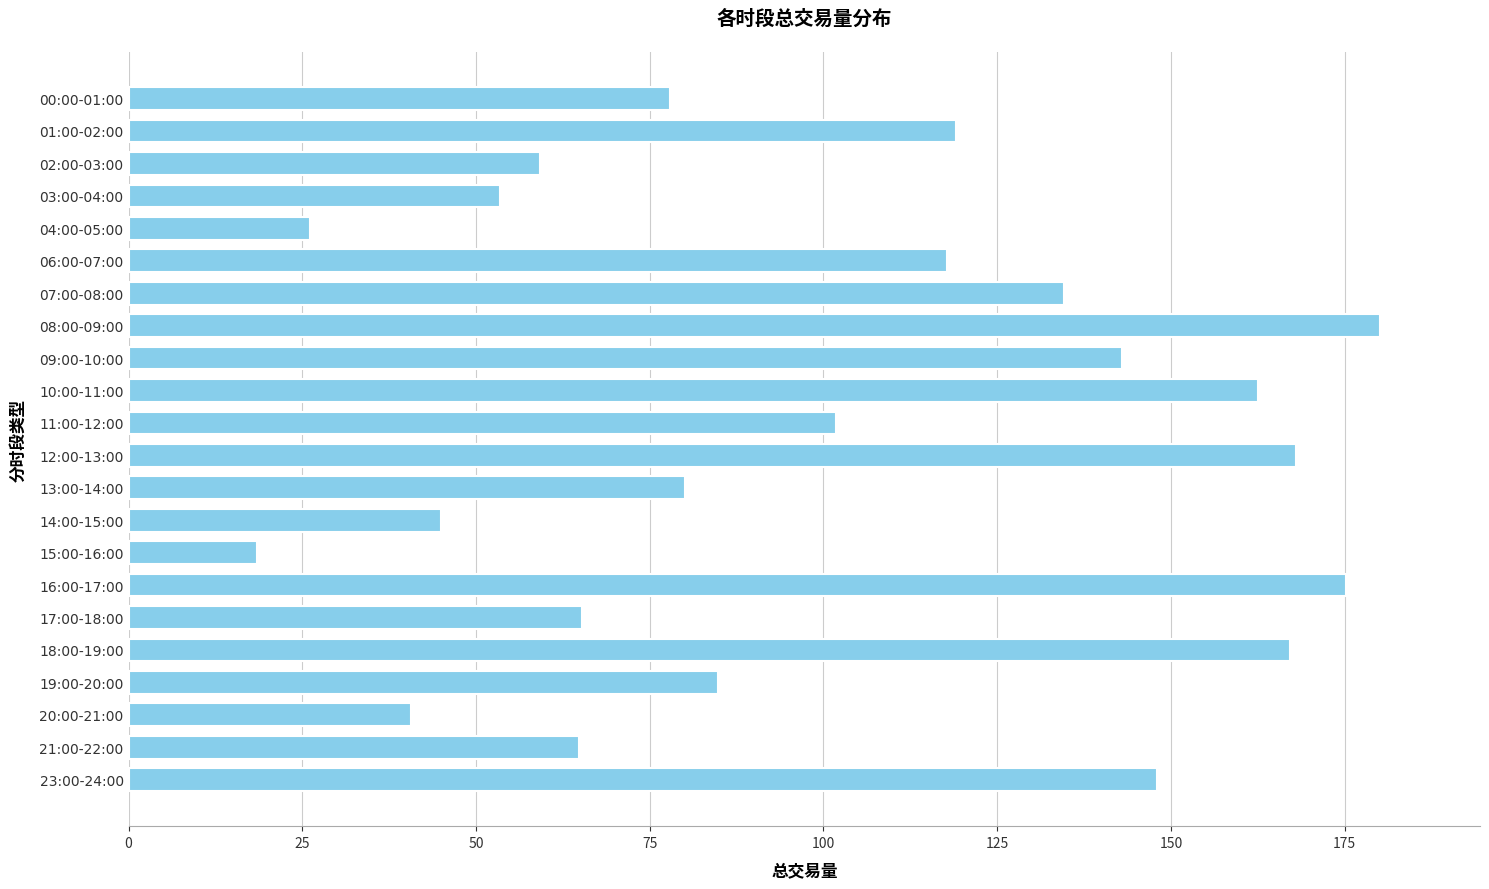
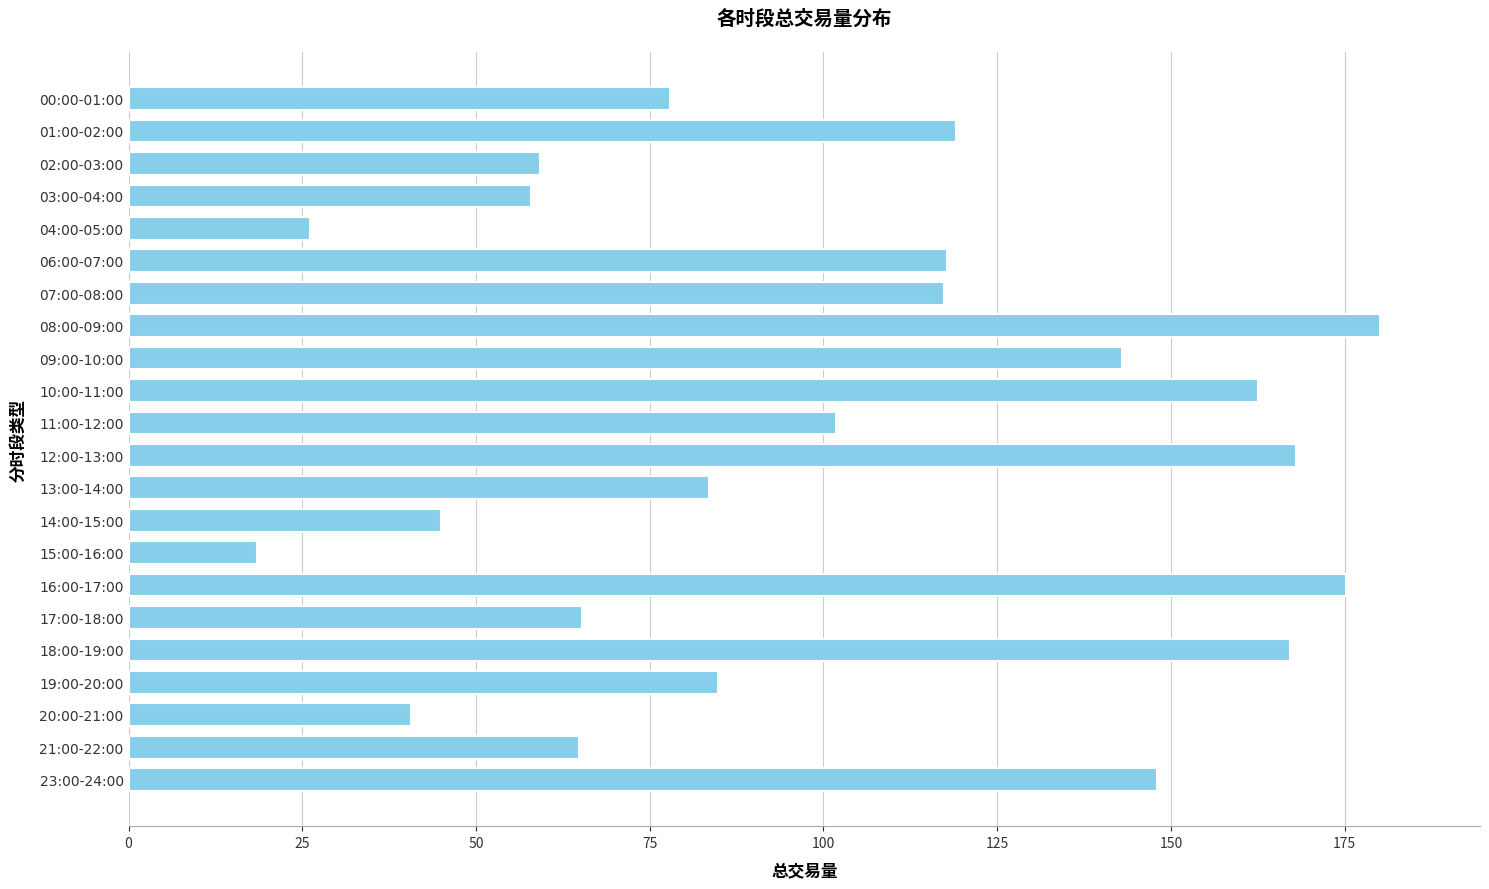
03:00-04:00: 53 -> 58
07:00-08:00: 135 -> 117
13:00-14:00: 80 -> 83
